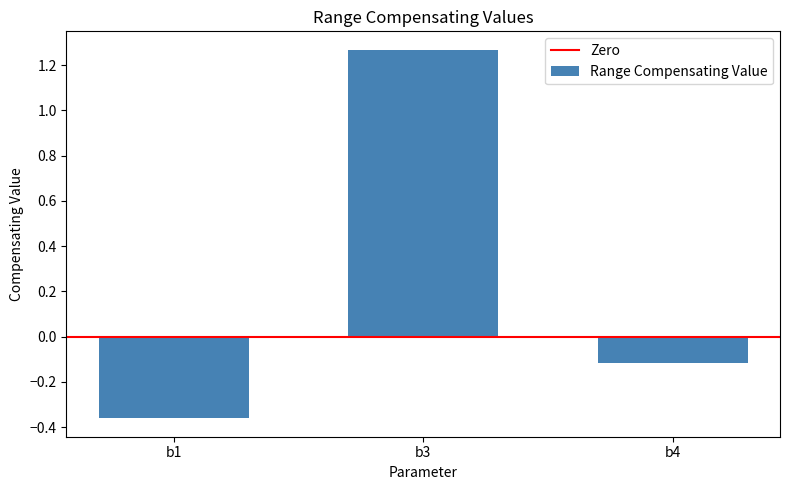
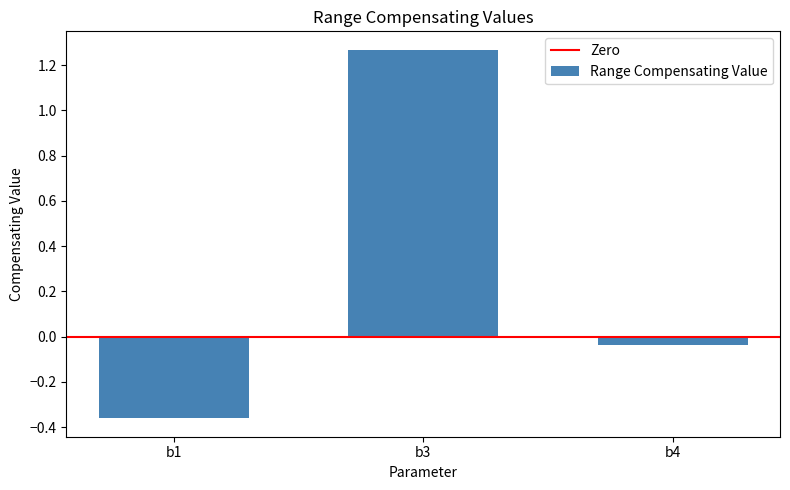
b4: -0.12 -> -0.04
